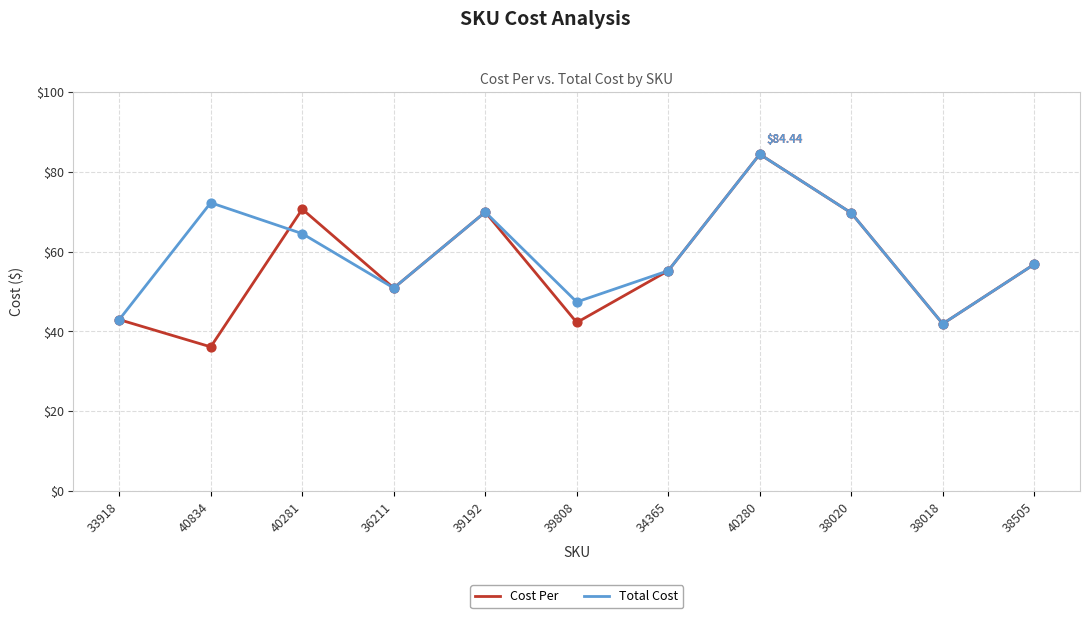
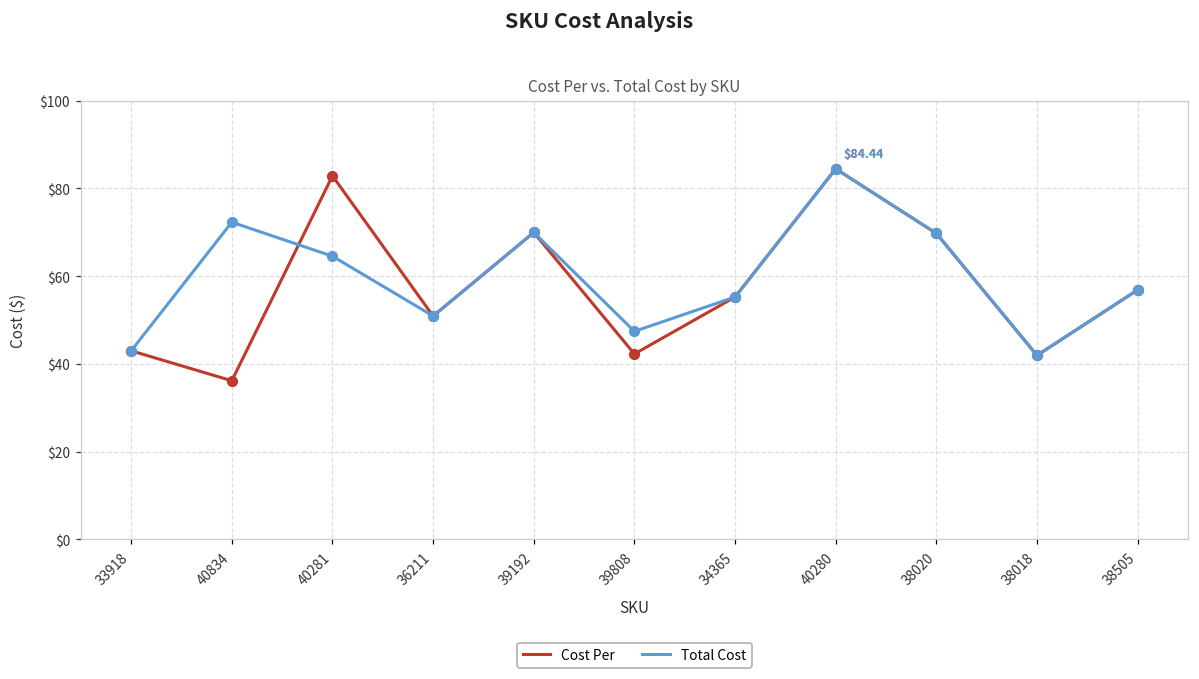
Cost Per, 40281: $71 -> $83
